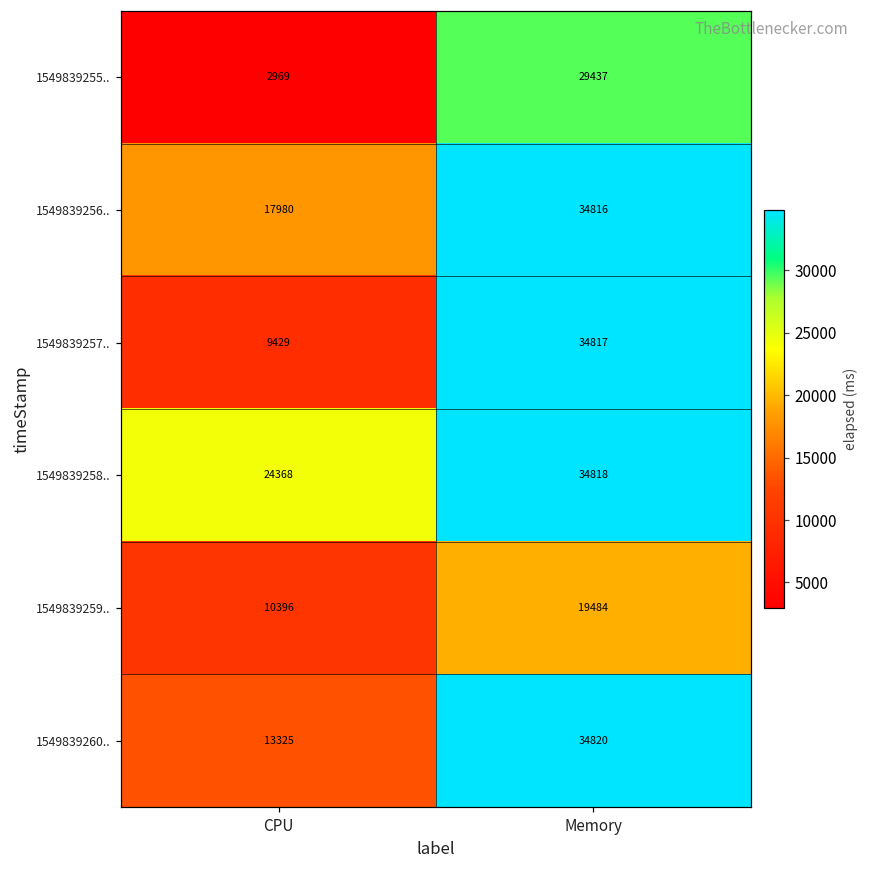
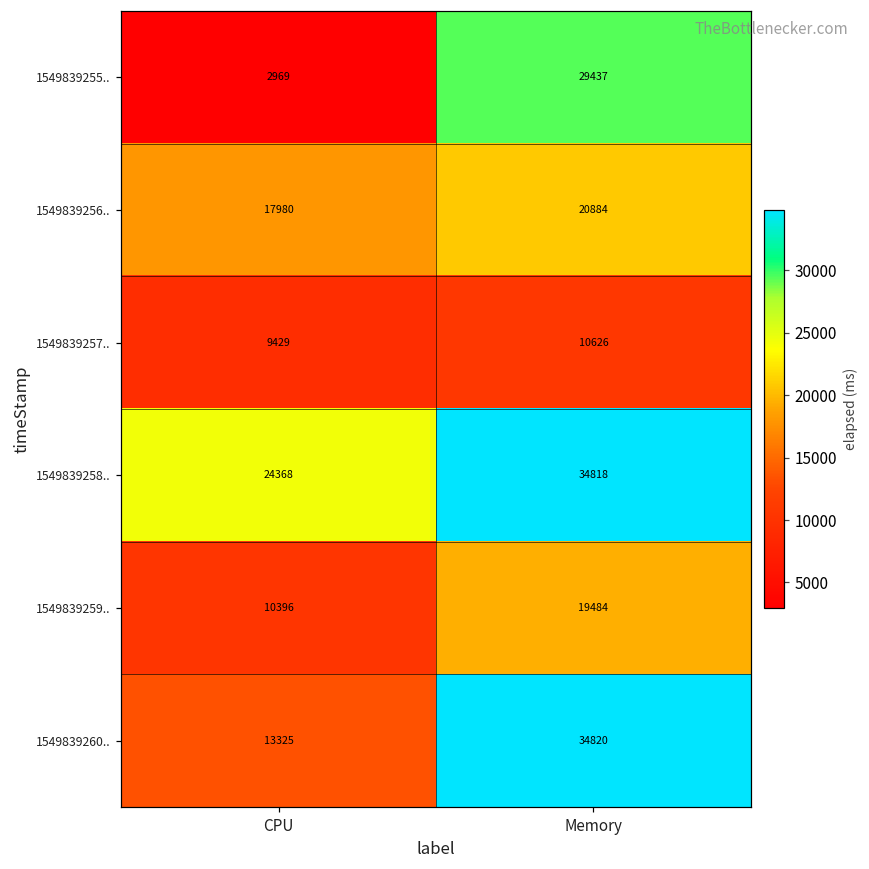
1549839256.., Memory: 34816 -> 20884
1549839257.., Memory: 34817 -> 10626
